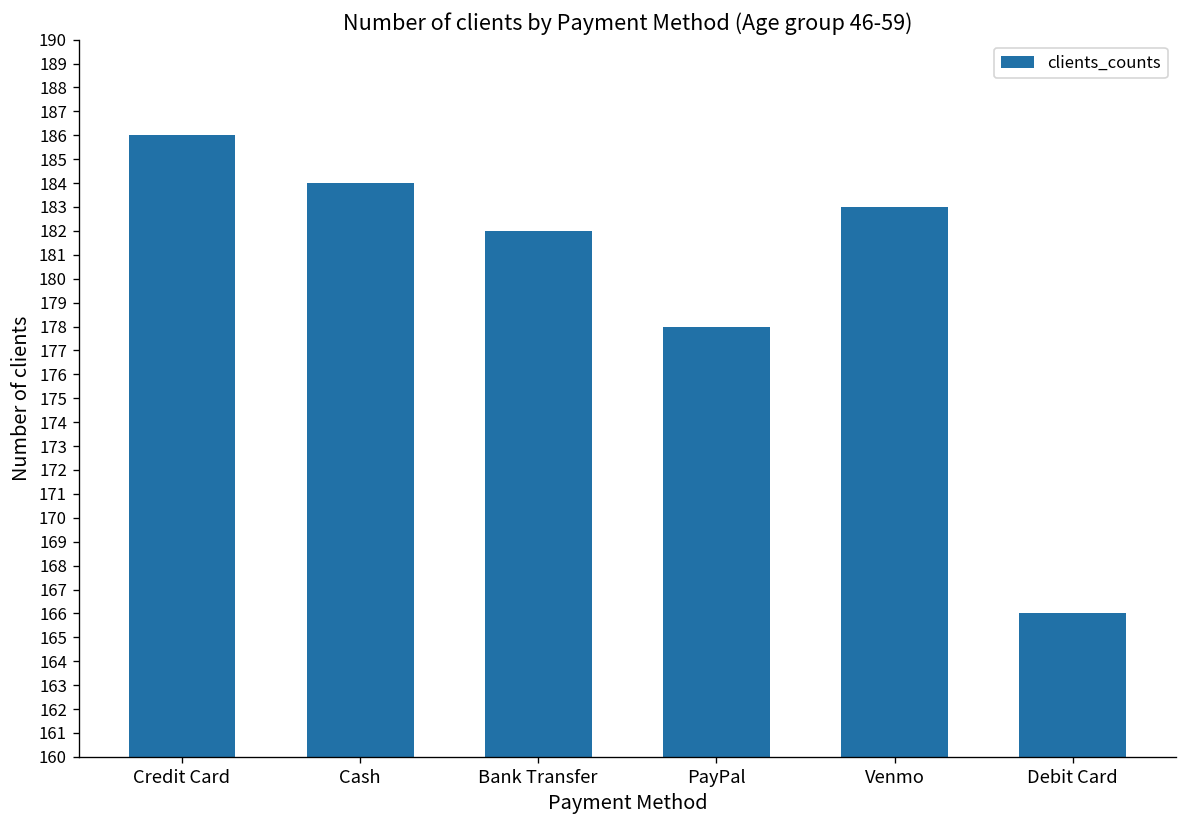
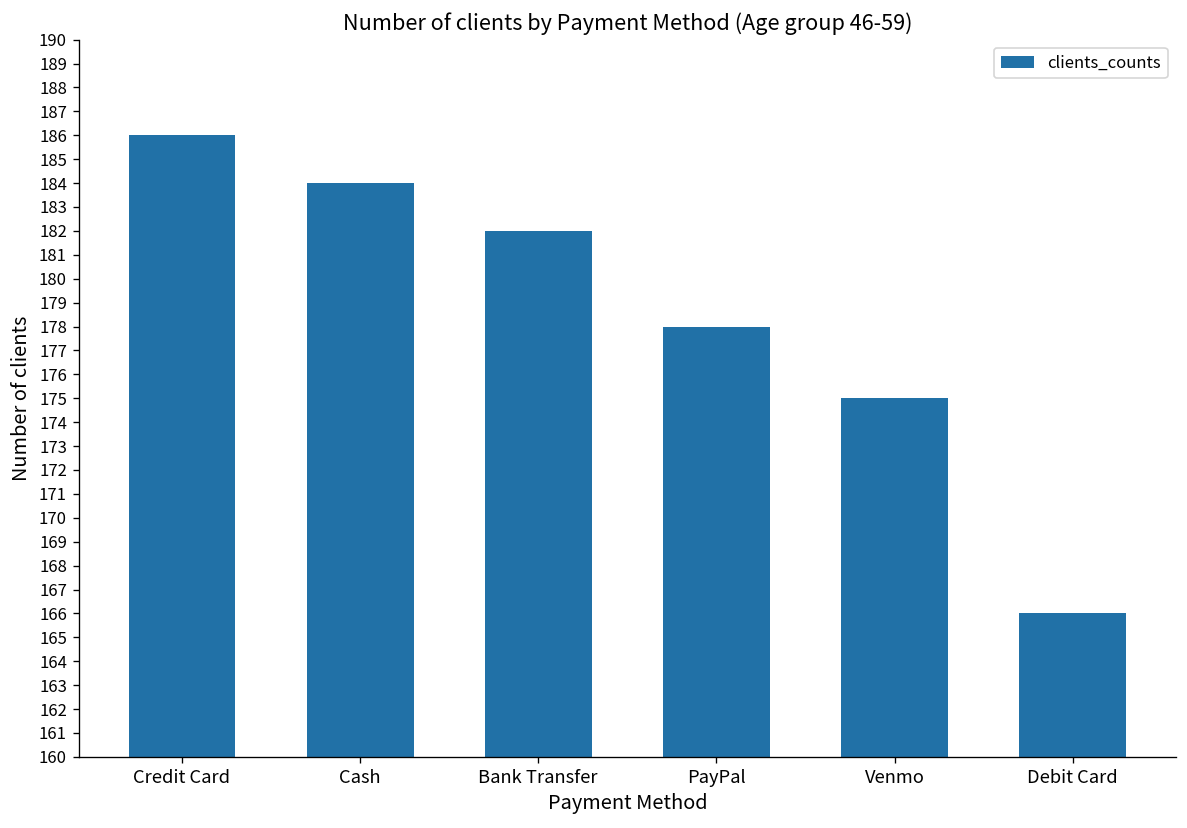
Venmo: 183 -> 175
